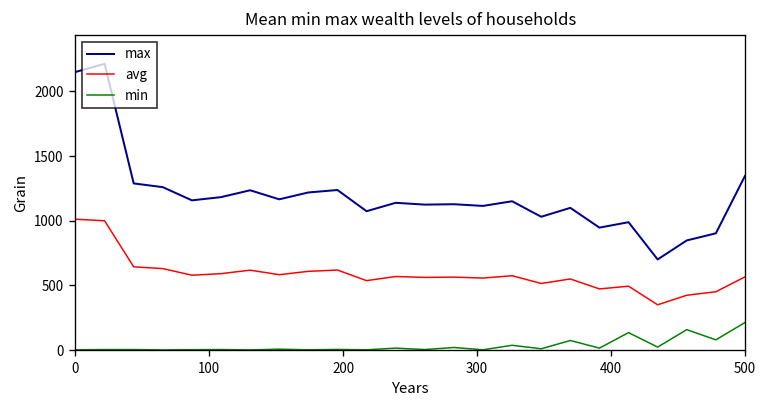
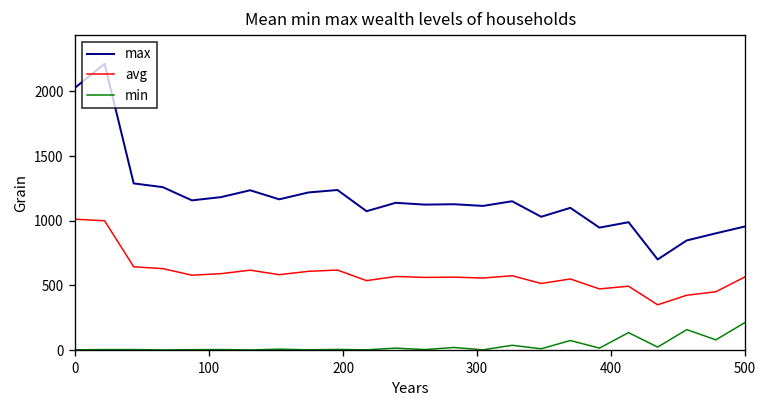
max, 0: 2150 -> 2030
max, 500: 1350 -> 960
